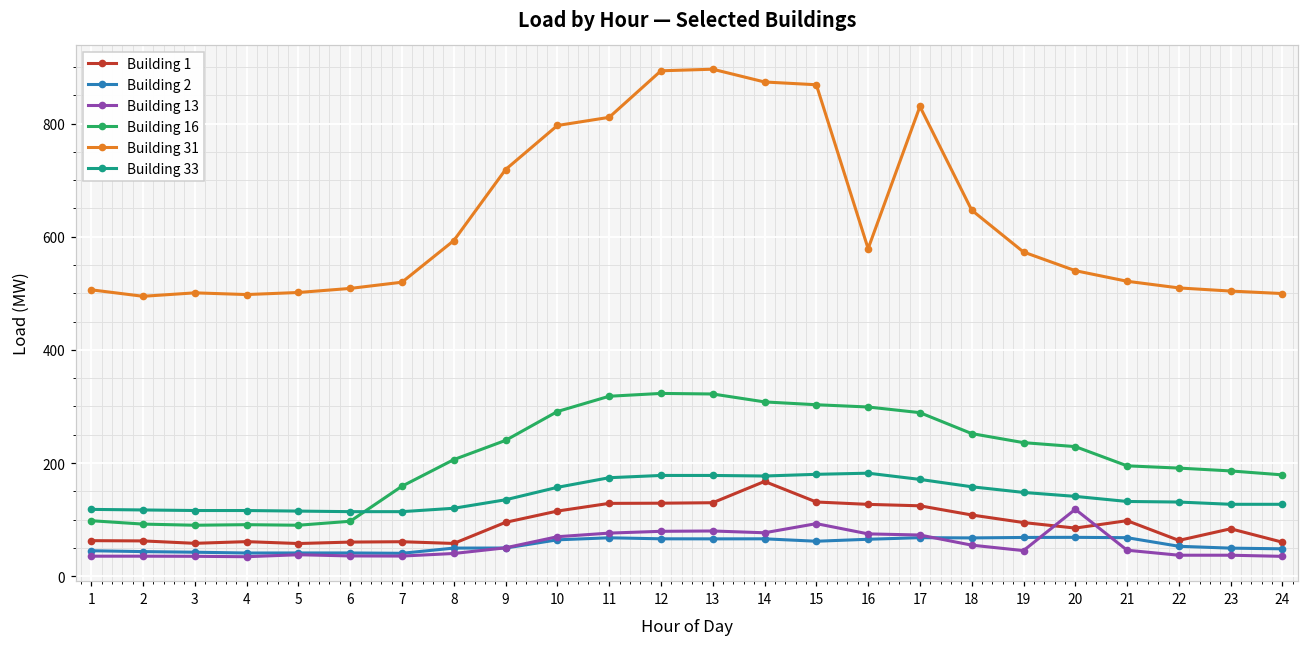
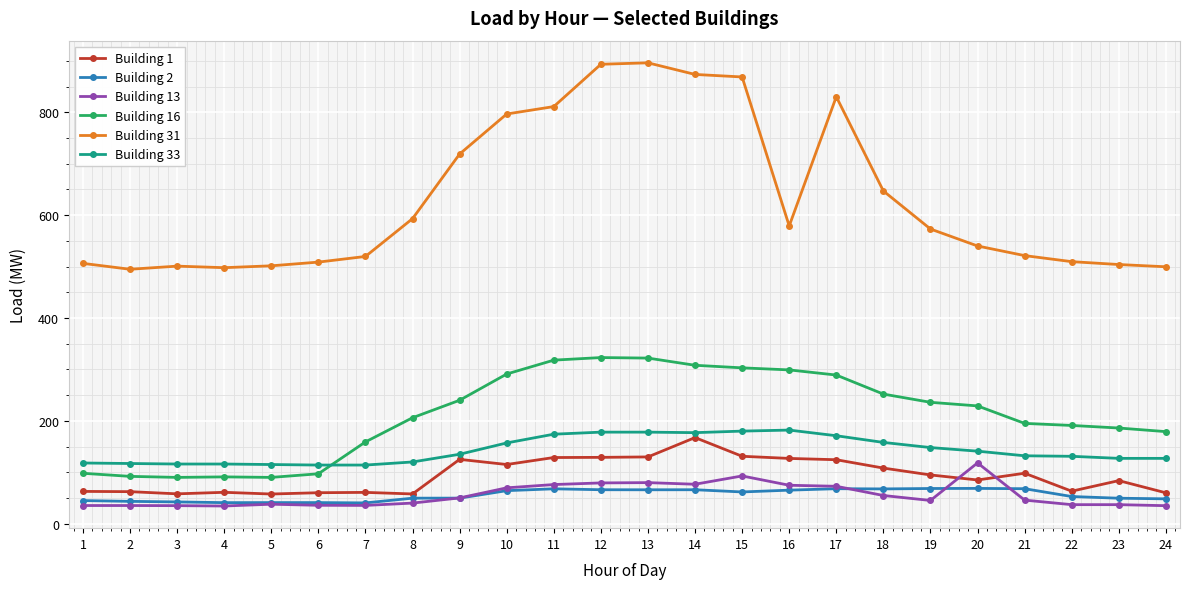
Building 1, 9: 100 -> 130
